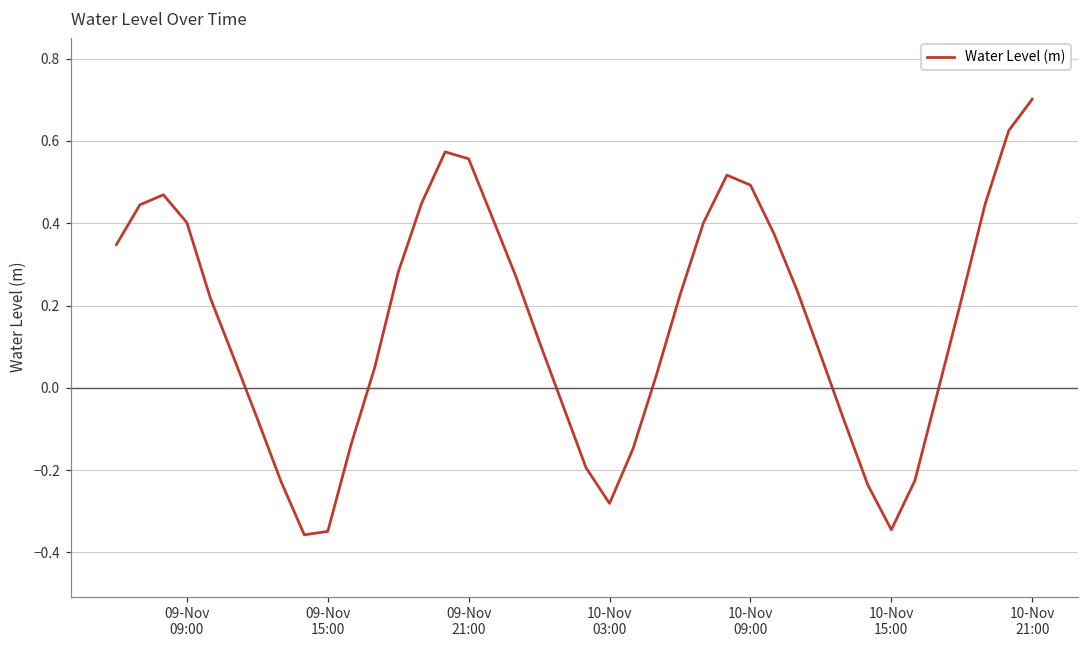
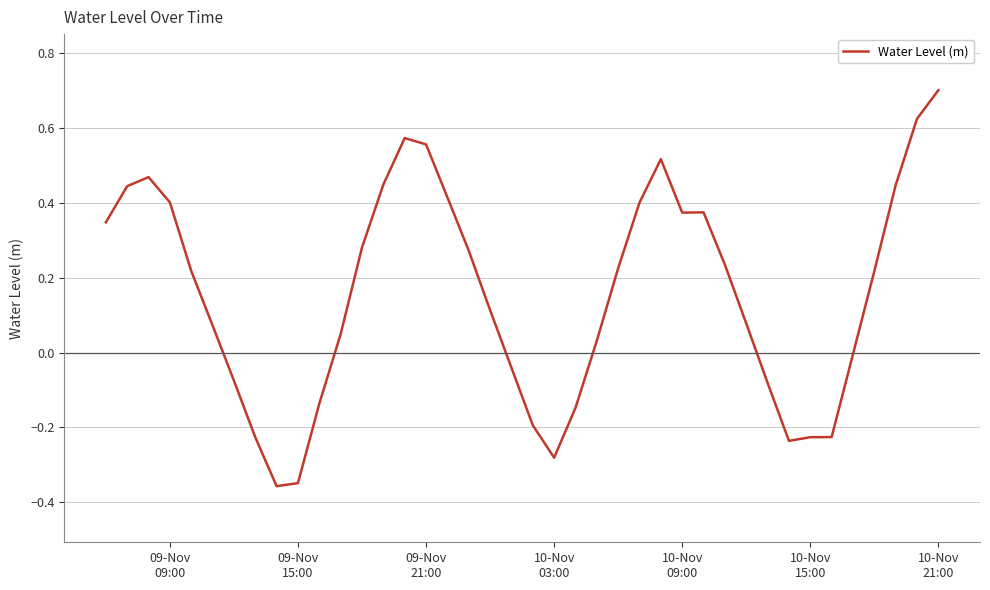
10-Nov 09:00: 0.49 -> 0.37
10-Nov 15:00: -0.35 -> -0.23
